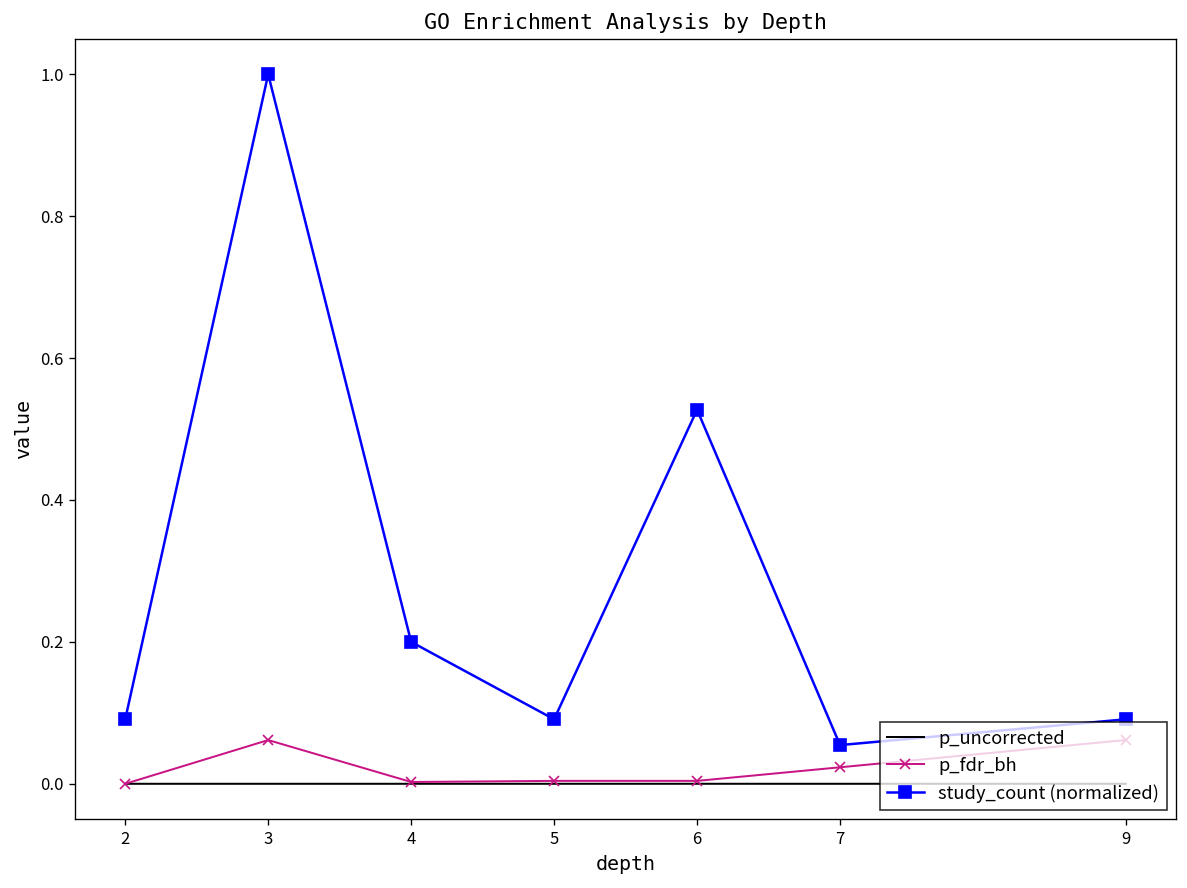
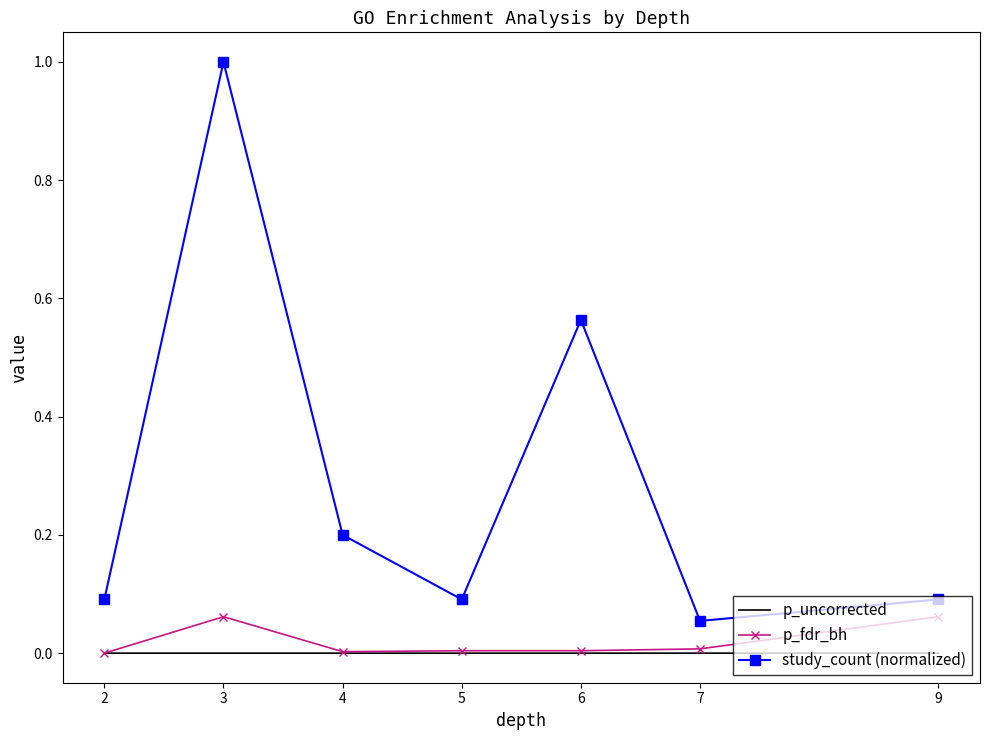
study_count (normalized), 6: 0.53 -> 0.56
p_fdr_bh, 7: 0.02 -> 0.01
